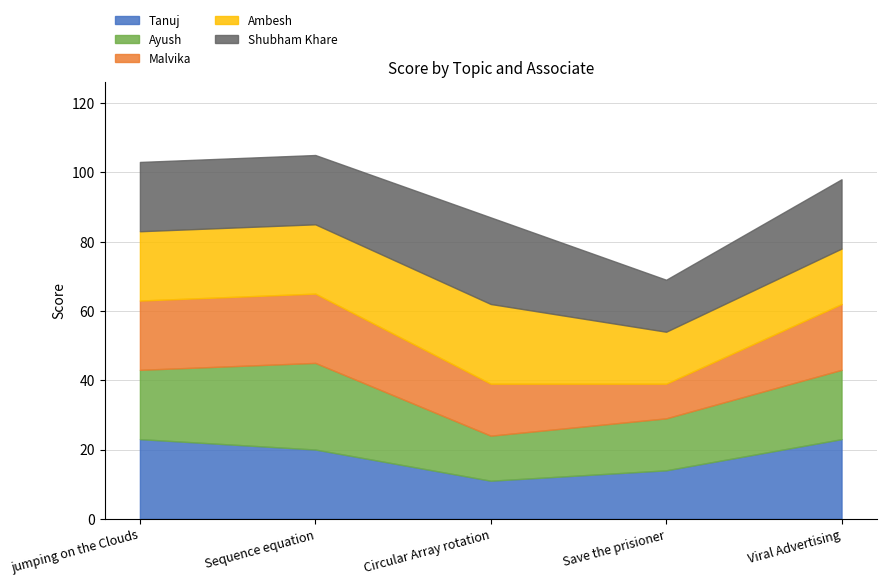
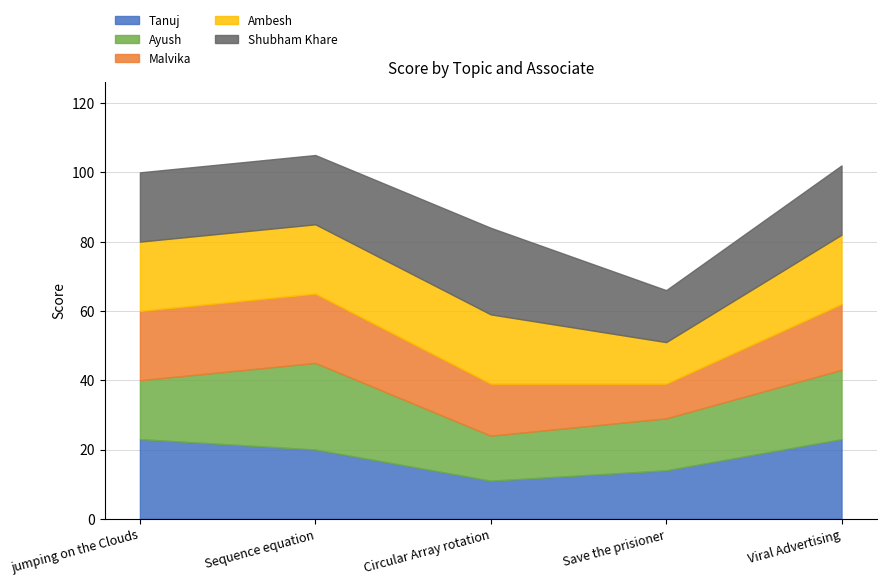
Ayush, jumping on the Clouds: 20 -> 17
Ambesh, Circular Array rotation: 23 -> 20
Ambesh, Save the prisioner: 15 -> 12
Ambesh, Viral Advertising: 16 -> 20
